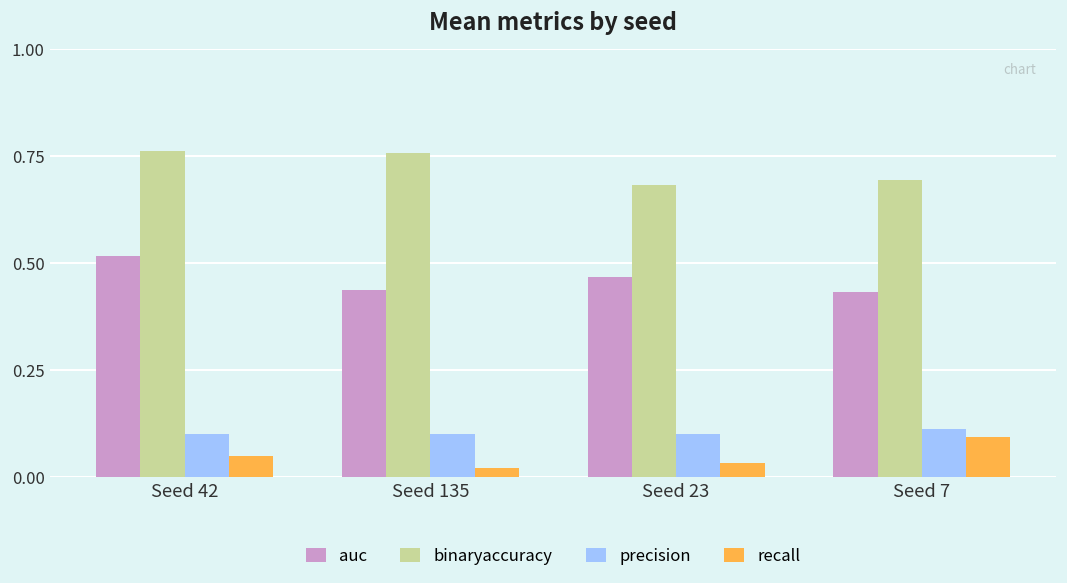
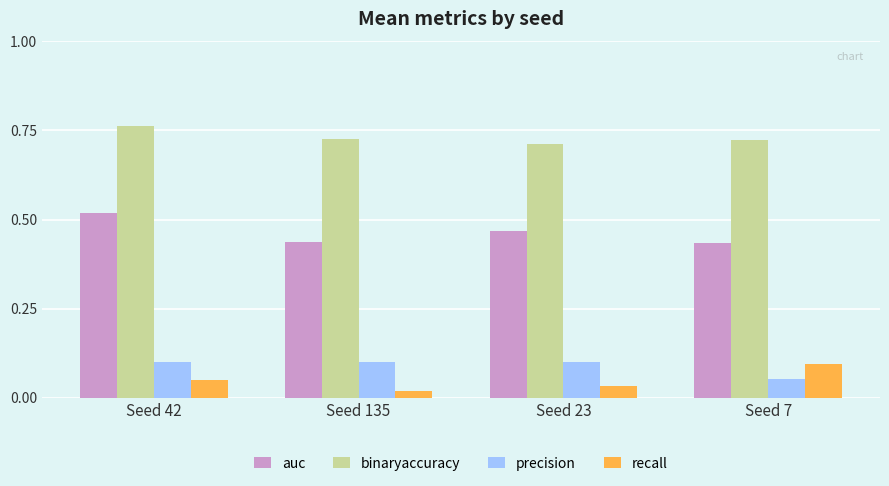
binaryaccuracy, Seed 135: 0.76 -> 0.73
binaryaccuracy, Seed 23: 0.68 -> 0.71
binaryaccuracy, Seed 7: 0.69 -> 0.72
precision, Seed 7: 0.11 -> 0.05
